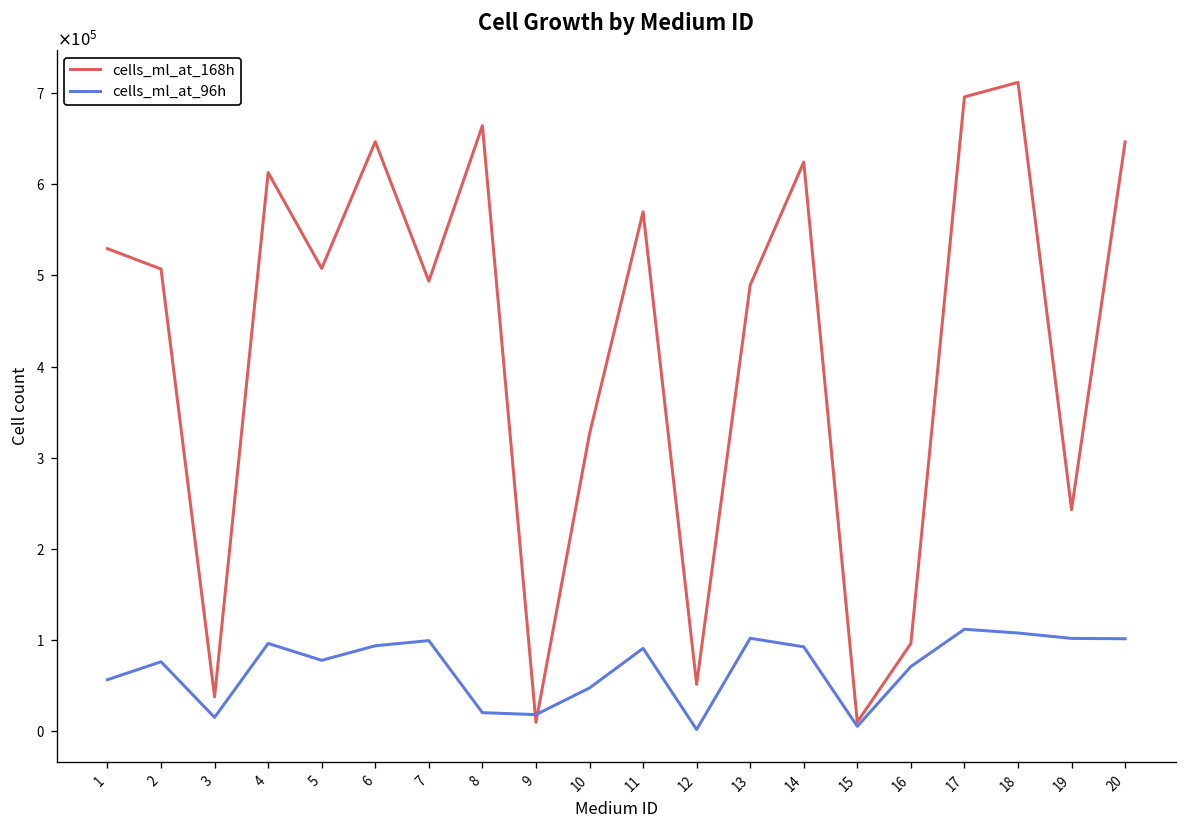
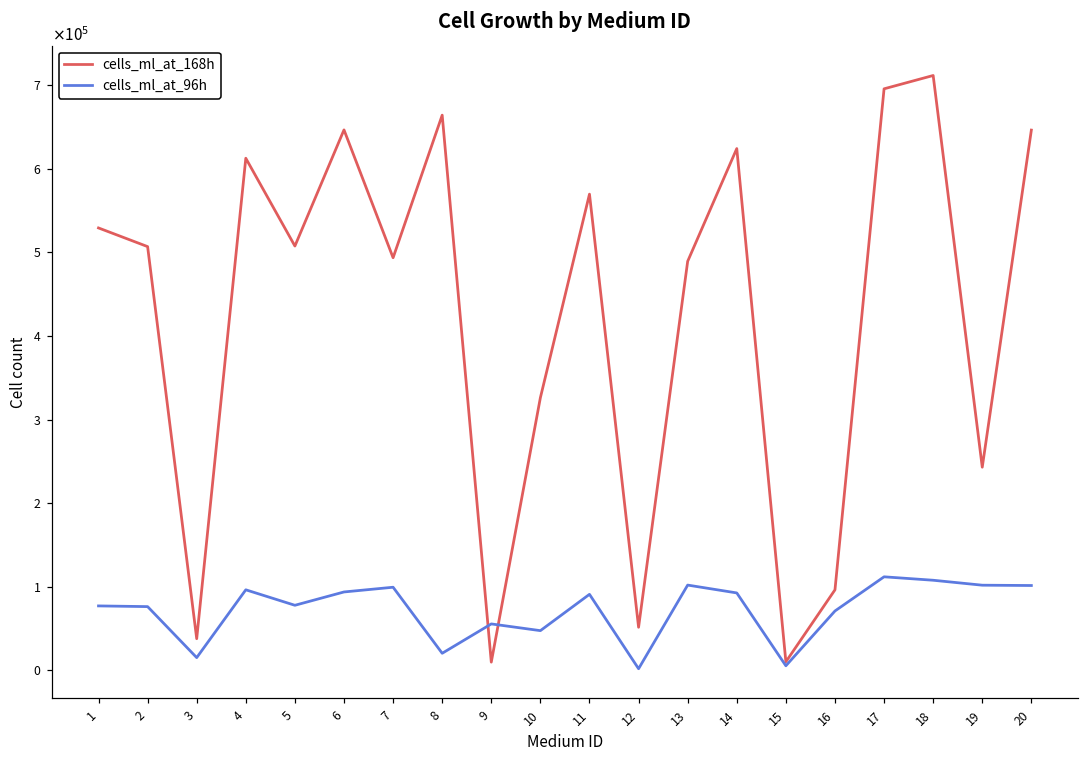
cells_ml_at_96h, 1: 60000 -> 80000
cells_ml_at_96h, 9: 20000 -> 60000
